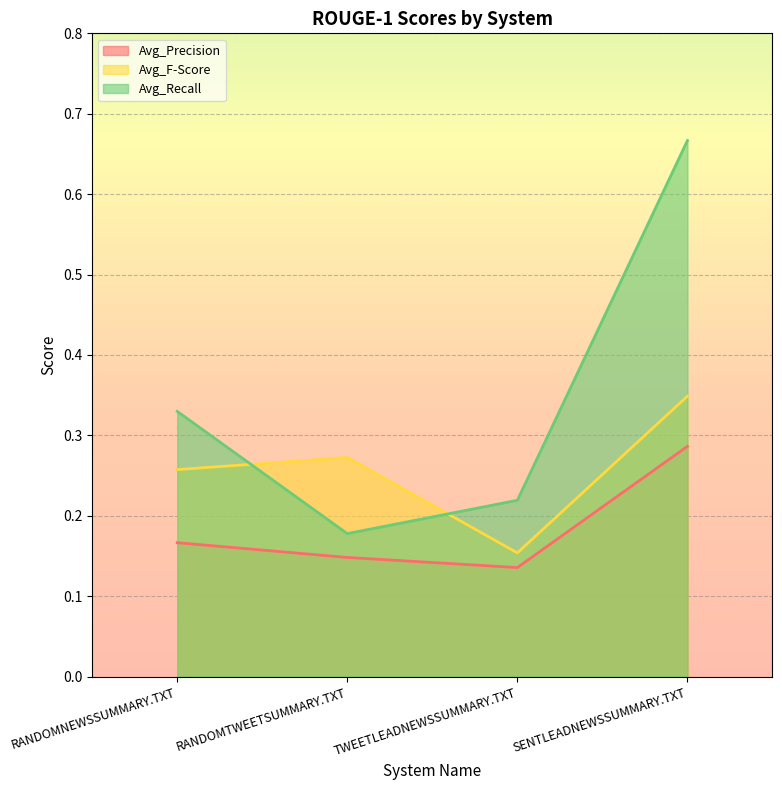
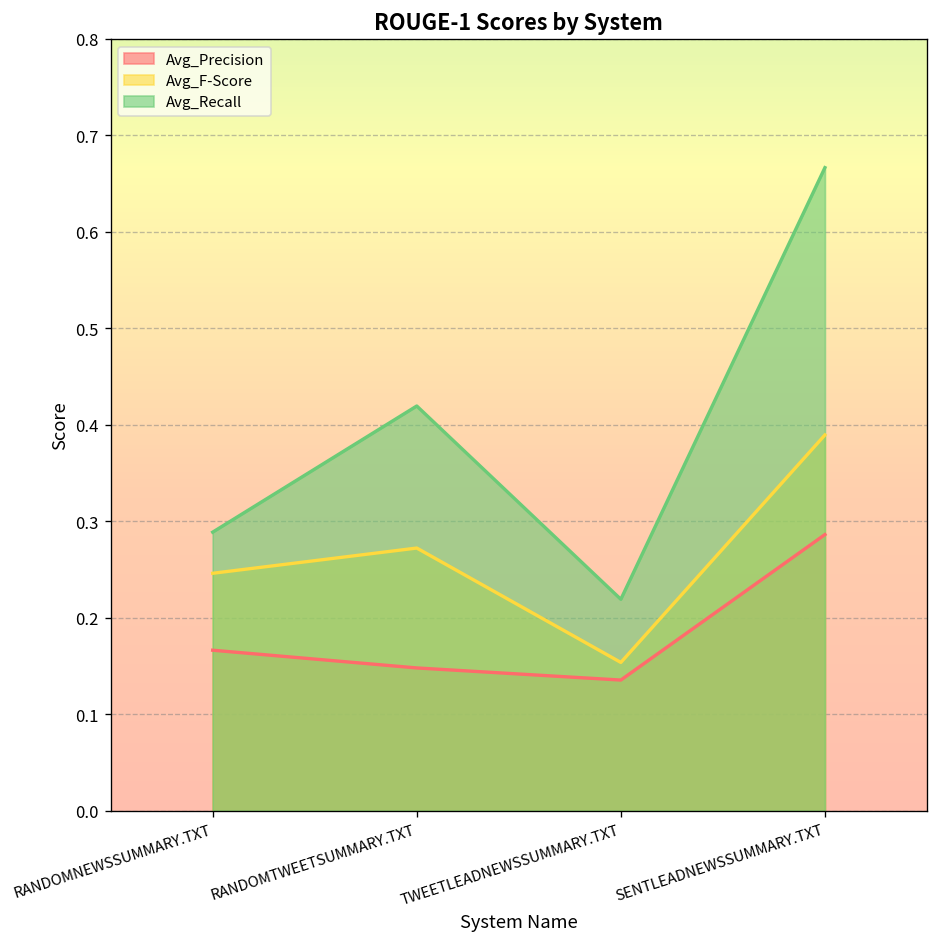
Avg_F-Score, RANDOMNEWSSUMMARY.TXT: 0.26 -> 0.25
Avg_Recall, RANDOMNEWSSUMMARY.TXT: 0.33 -> 0.29
Avg_Recall, RANDOMTWEETSUMMARY.TXT: 0.18 -> 0.42
Avg_F-Score, SENTLEADNEWSSUMMARY.TXT: 0.35 -> 0.39
